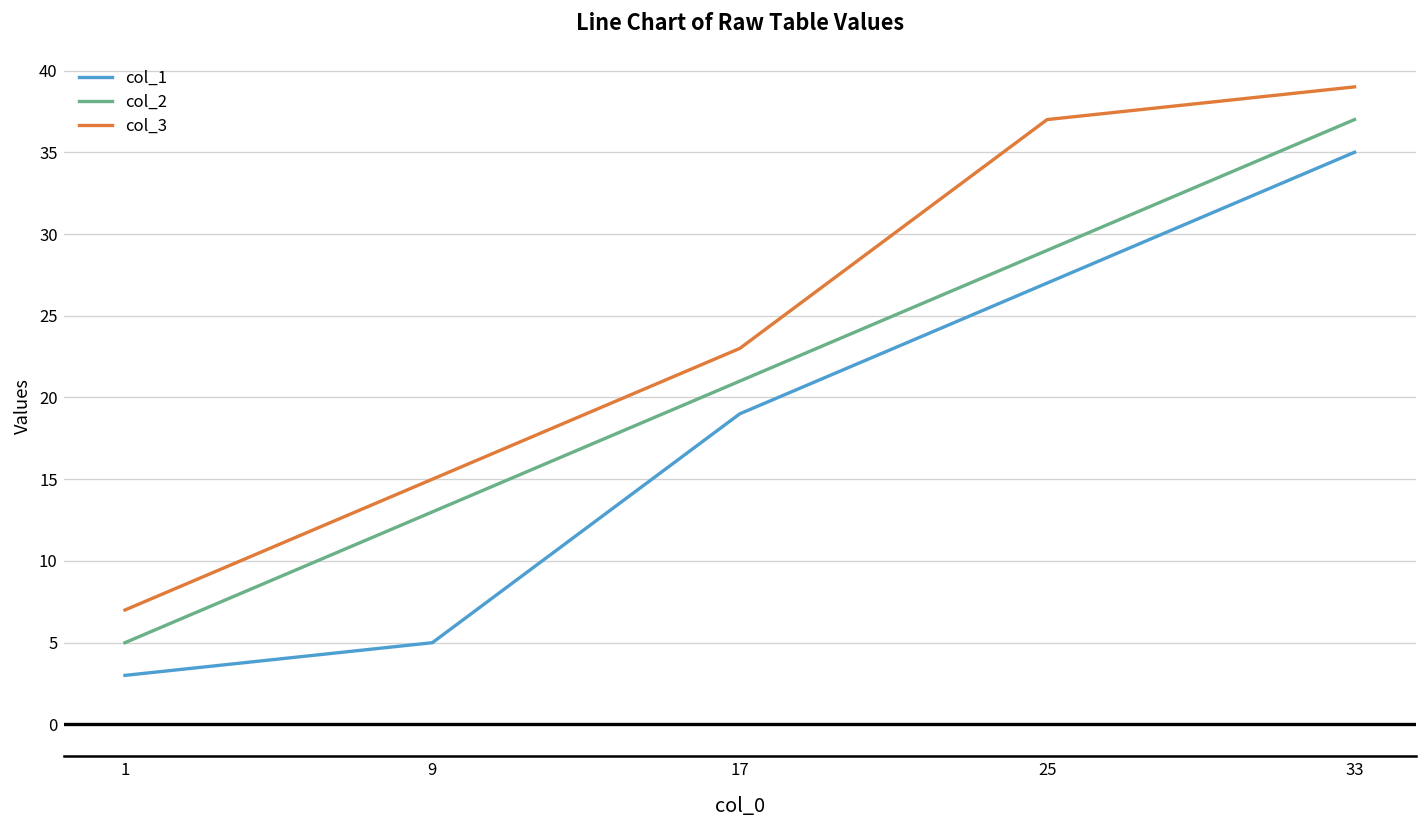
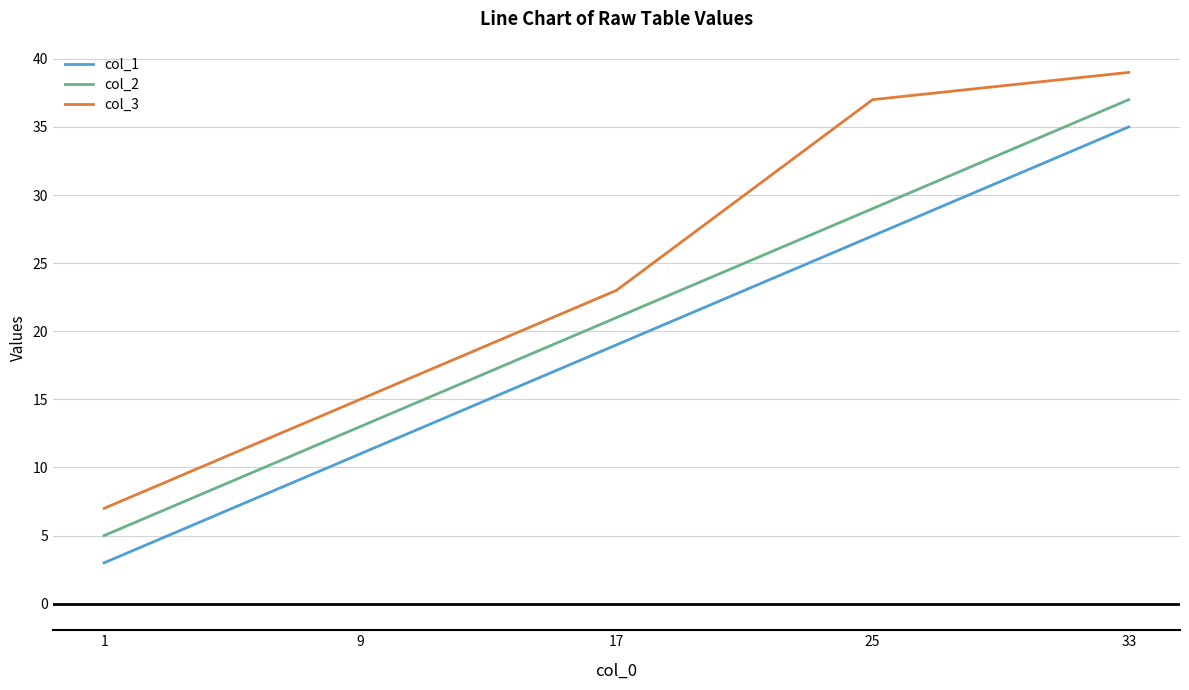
col_1, 9: 5 -> 11
